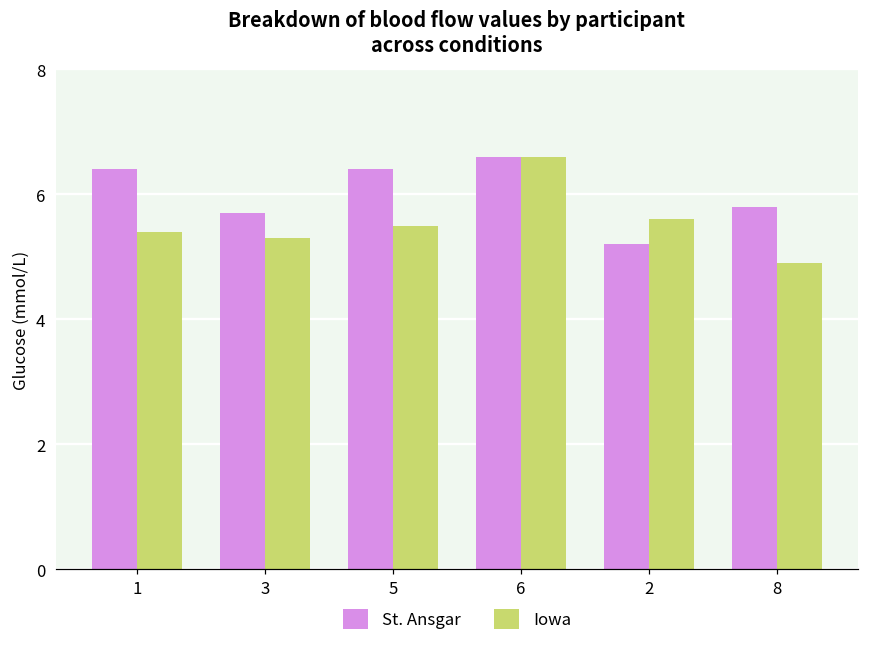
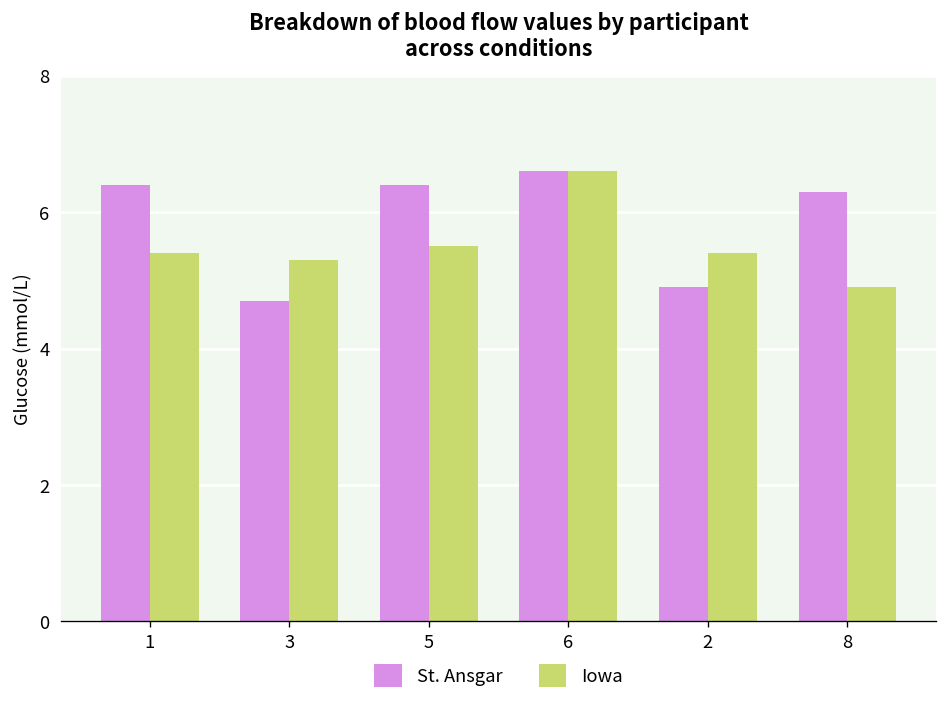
St. Ansgar, 3: 5.7 -> 4.7
St. Ansgar, 2: 5.2 -> 4.9
Iowa, 2: 5.6 -> 5.4
St. Ansgar, 8: 5.8 -> 6.3
